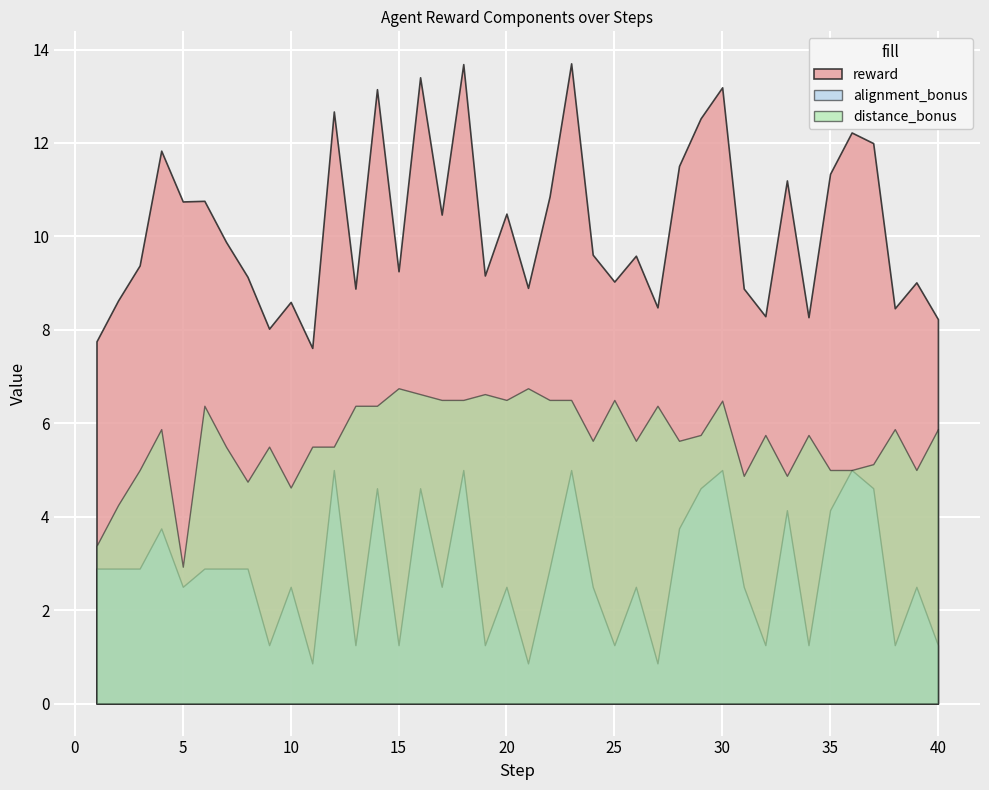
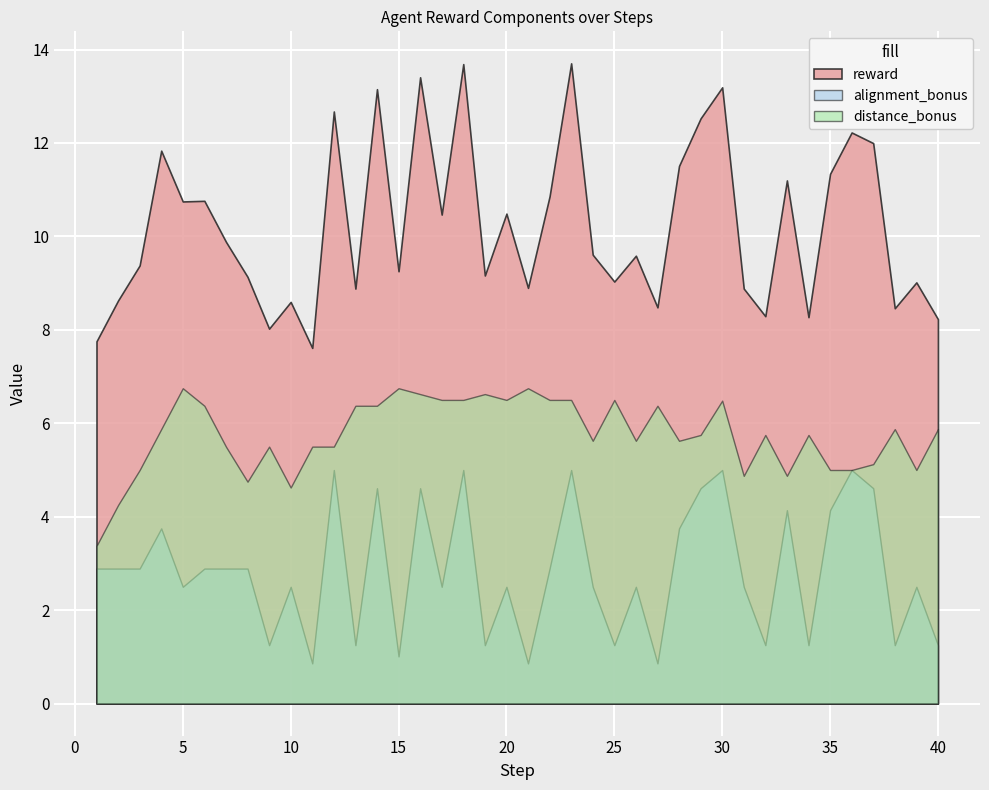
distance_bonus, 5: 2.9 -> 6.8
alignment_bonus, 15: 1.3 -> 1.0
